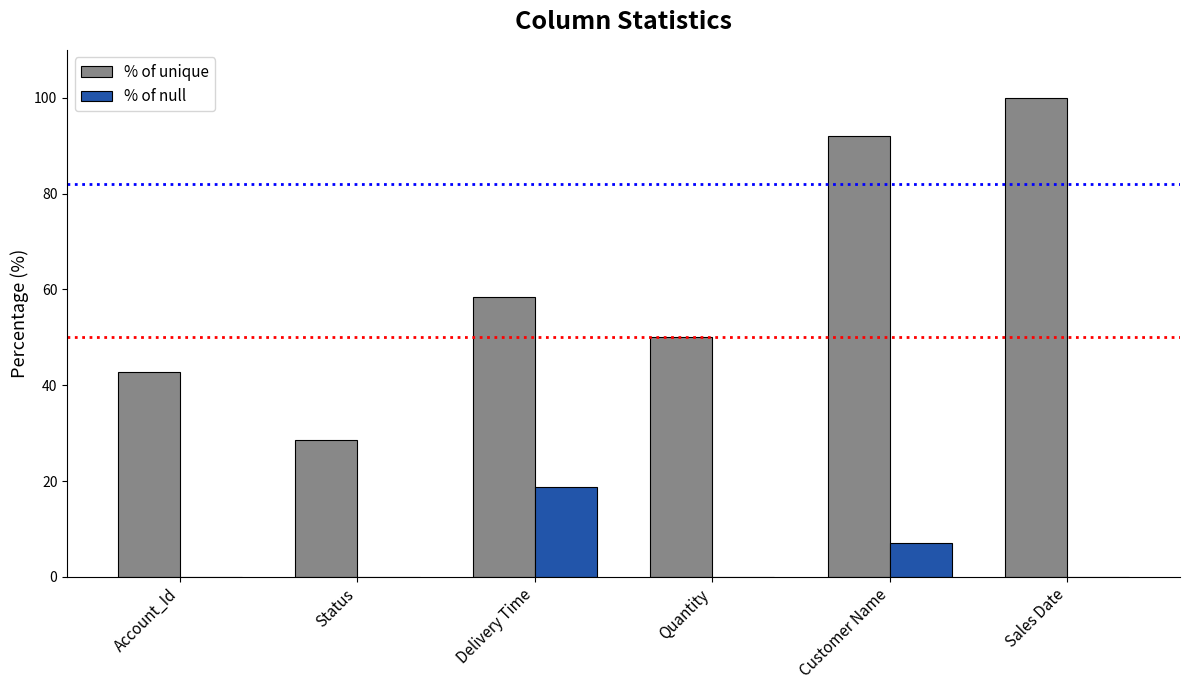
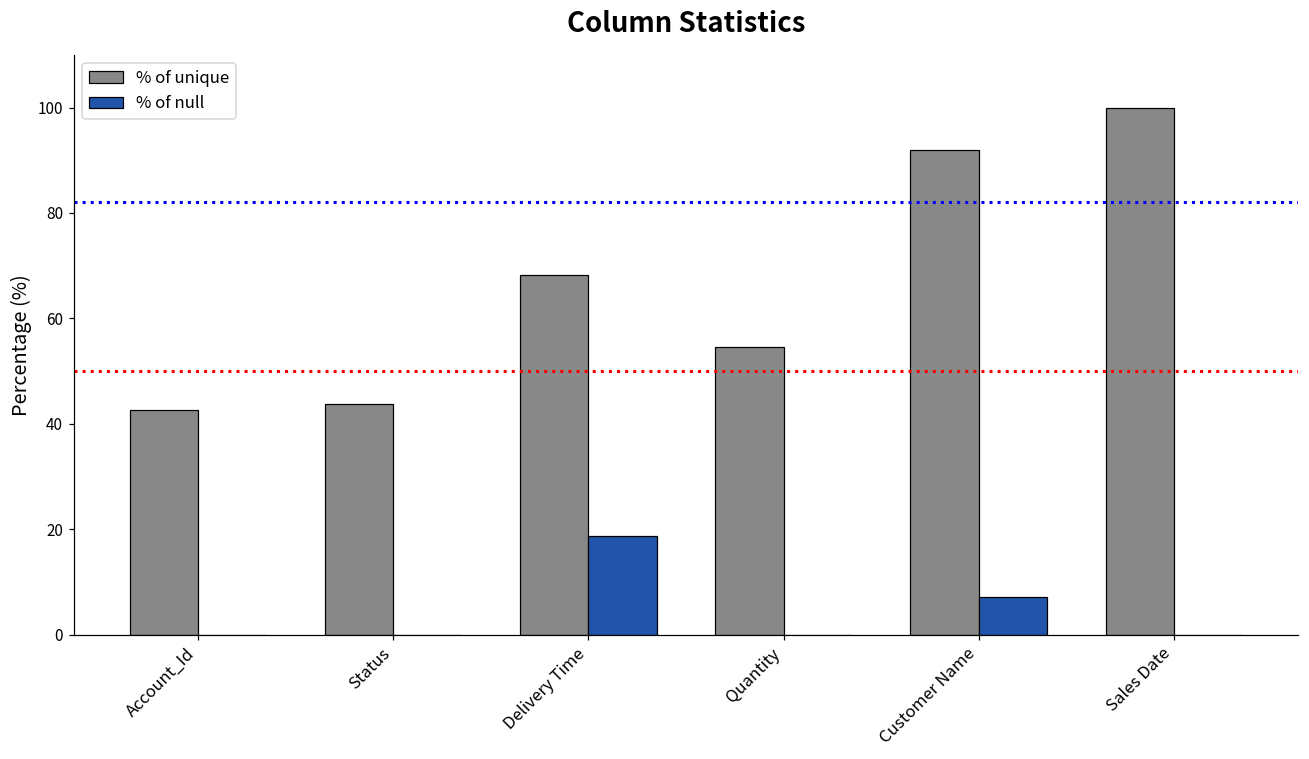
% of unique, Status: 29 -> 44
% of unique, Delivery Time: 58 -> 68
% of unique, Quantity: 50 -> 55
